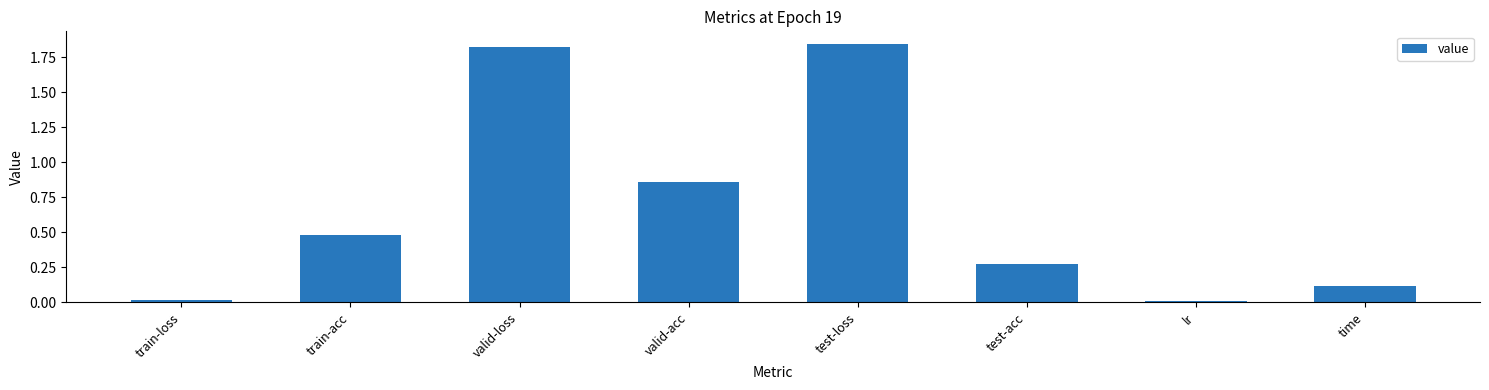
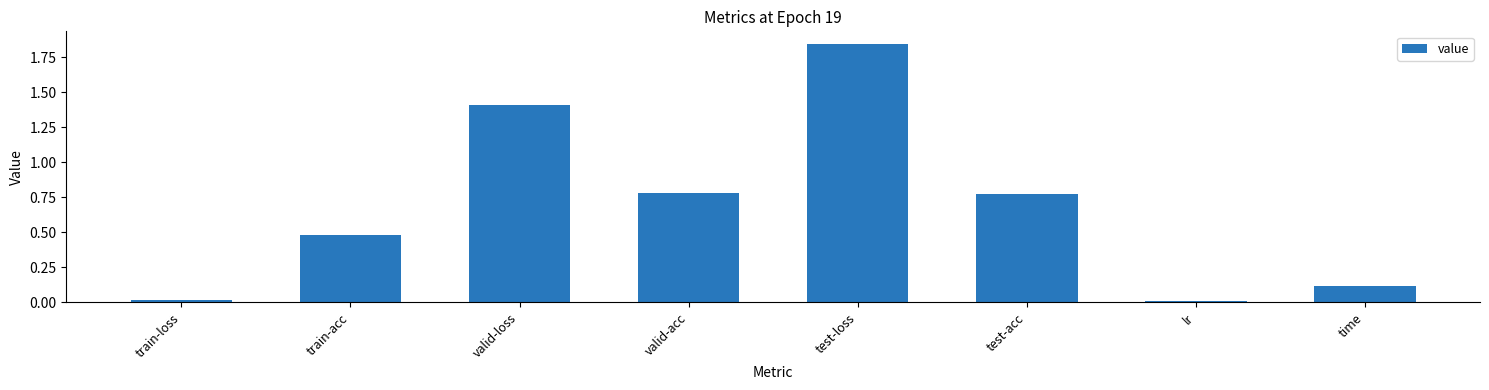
valid-loss: 1.83 -> 1.41
valid-acc: 0.86 -> 0.78
test-acc: 0.27 -> 0.77
